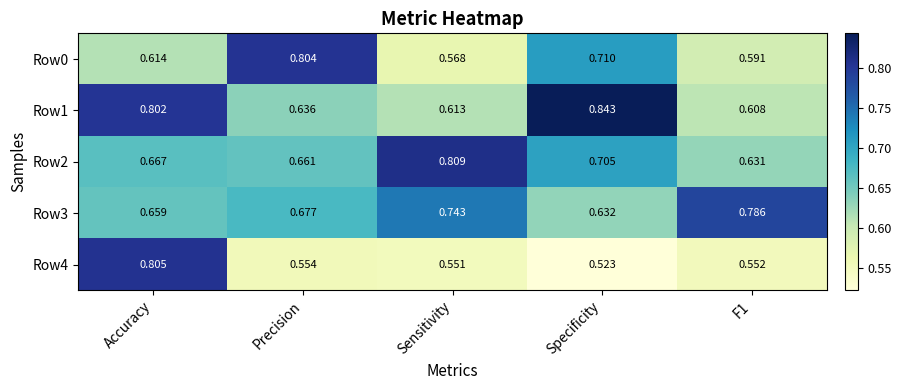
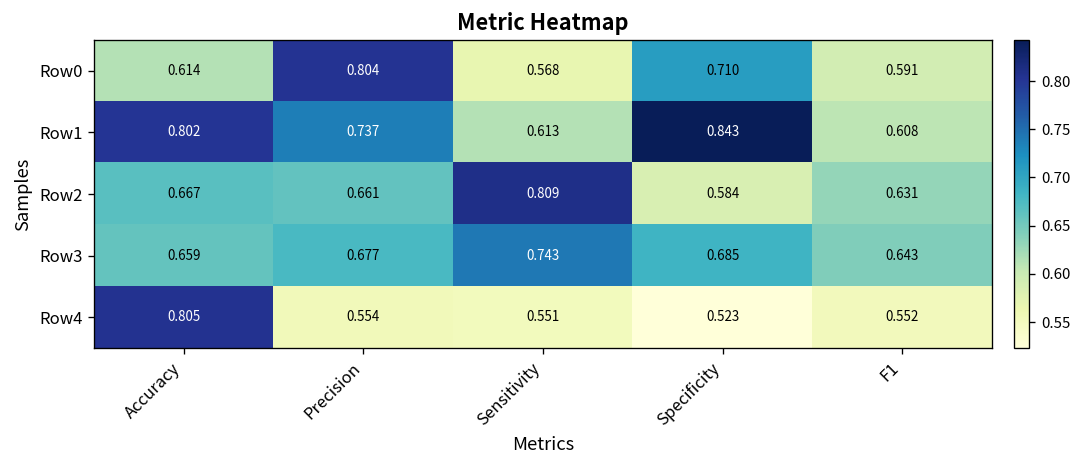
Row1, Precision: 0.636 -> 0.737
Row2, Specificity: 0.705 -> 0.584
Row3, Specificity: 0.632 -> 0.685
Row3, F1: 0.786 -> 0.643
